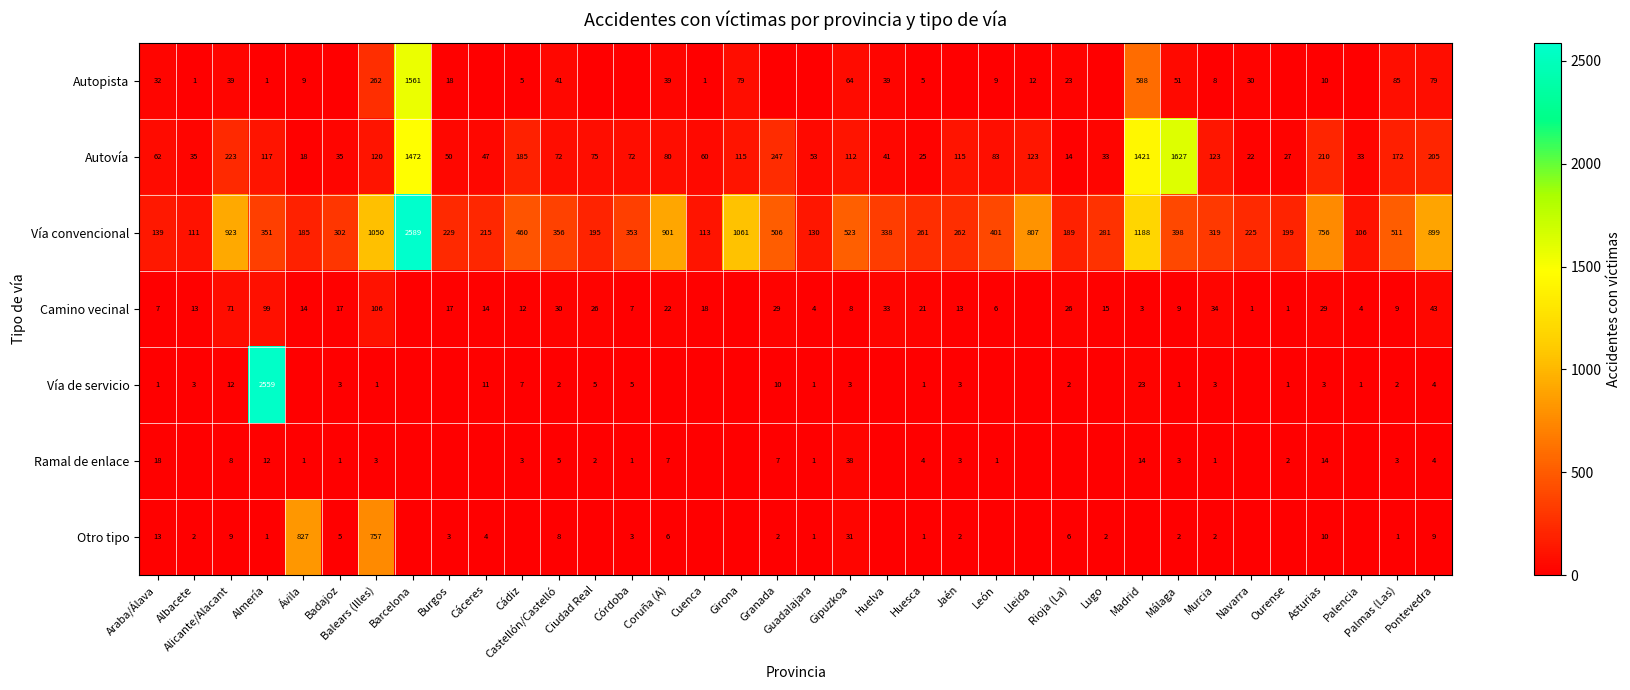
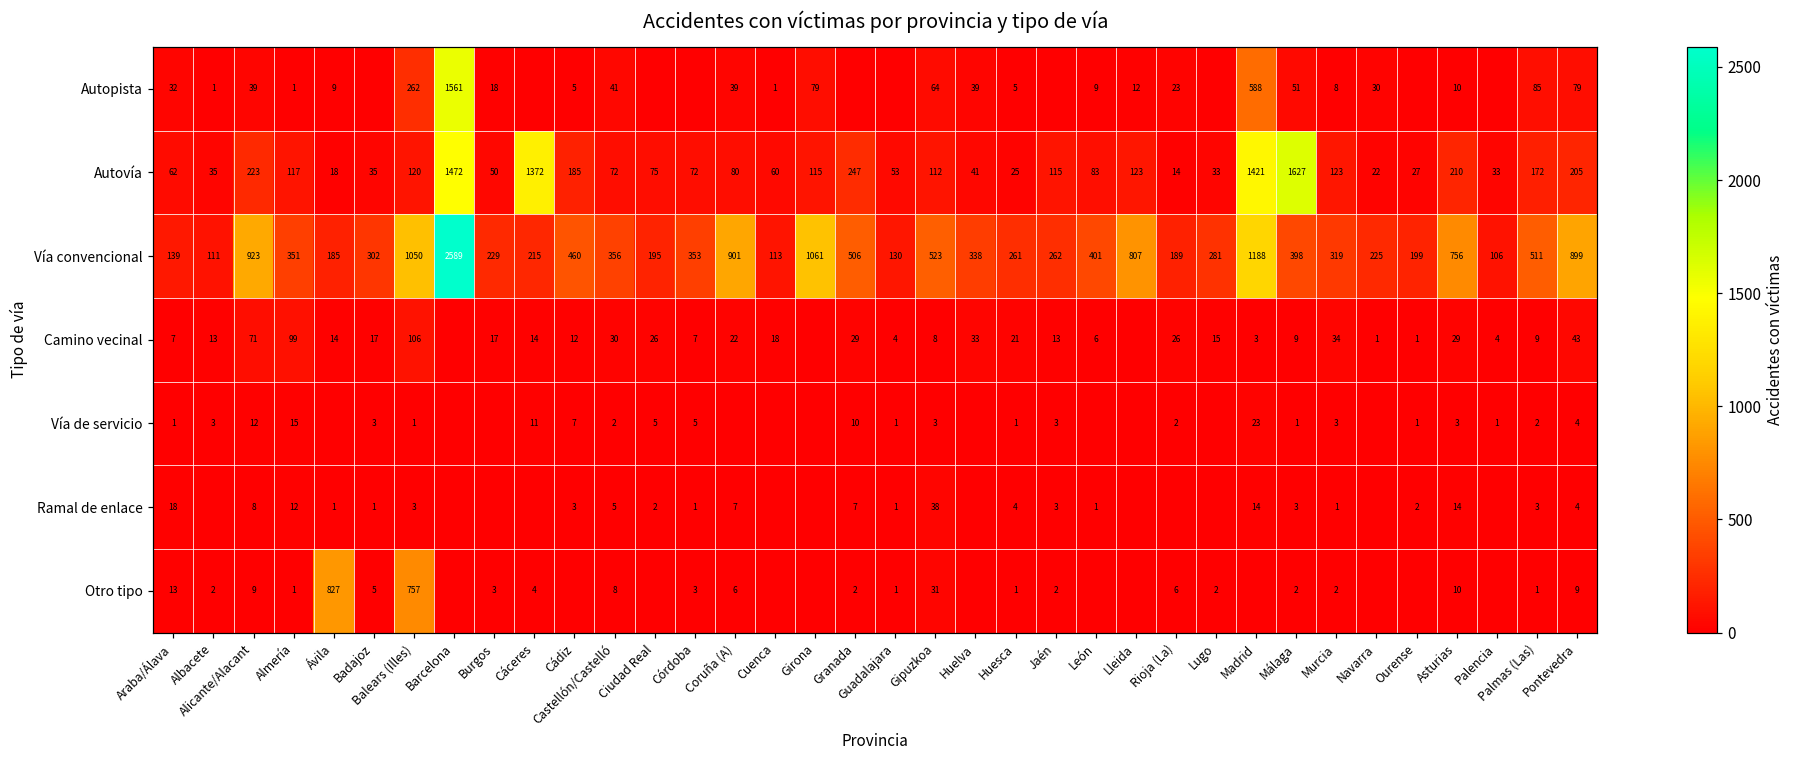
Autovía, Cáceres: 47 -> 1372
Vía de servicio, Almería: 2559 -> 15
